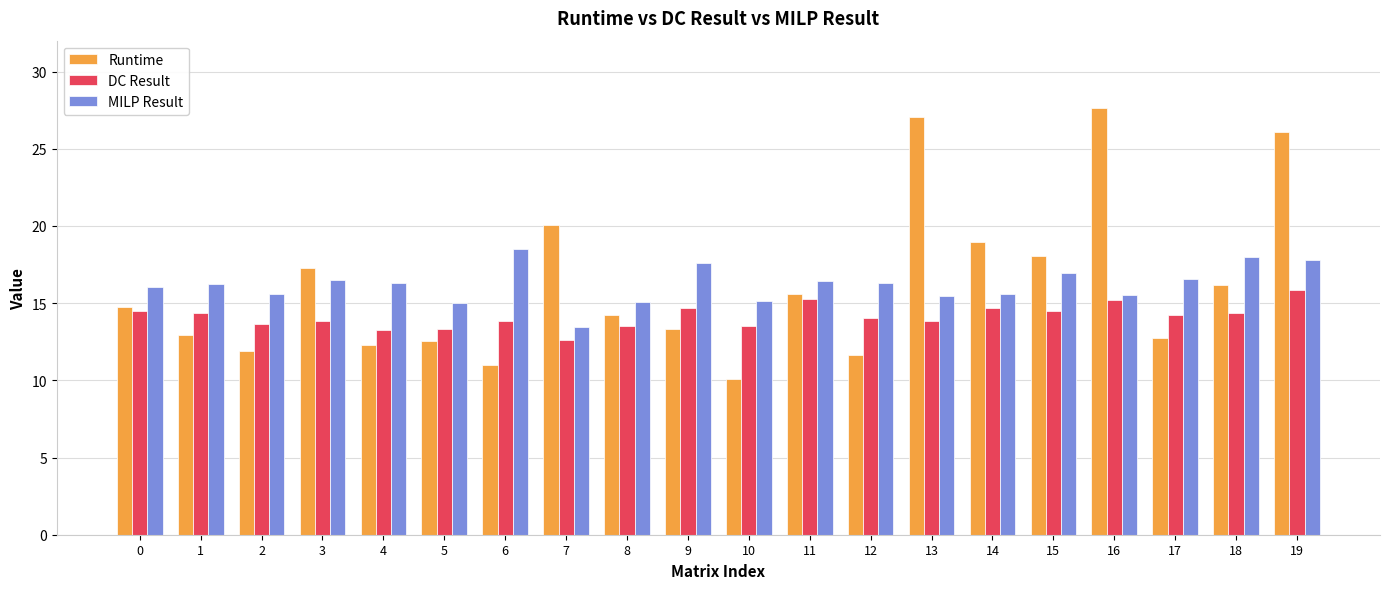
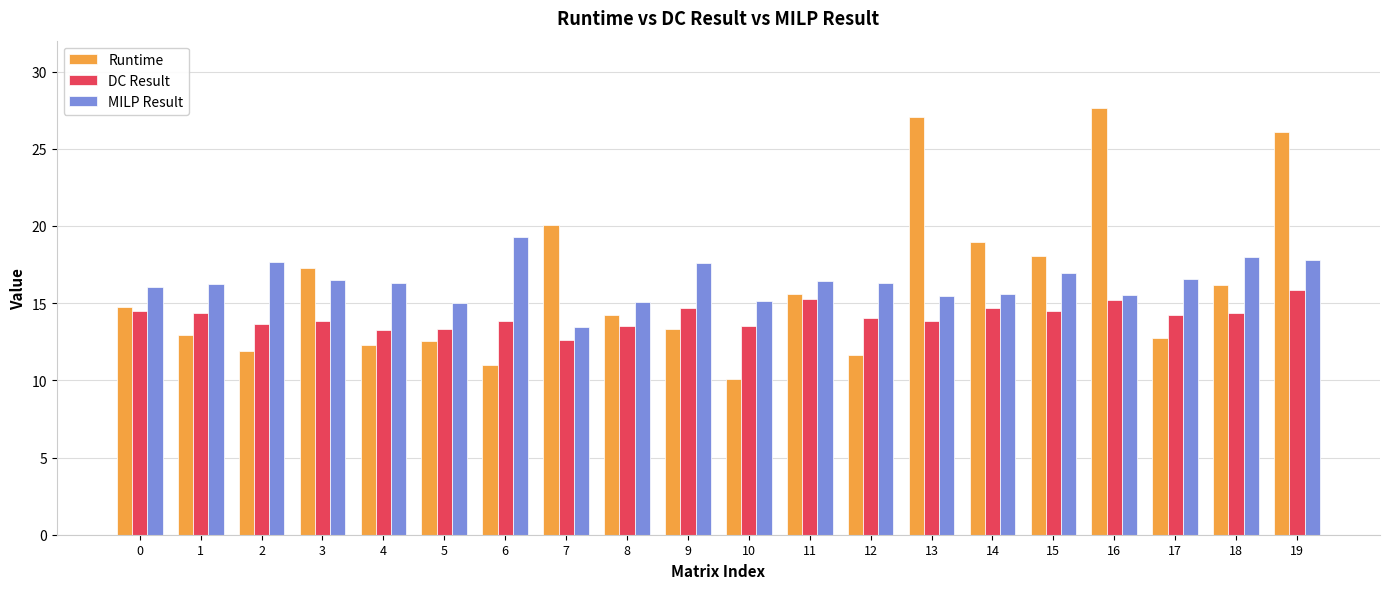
MILP Result, 2: 15.6 -> 17.7
MILP Result, 6: 18.5 -> 19.3
